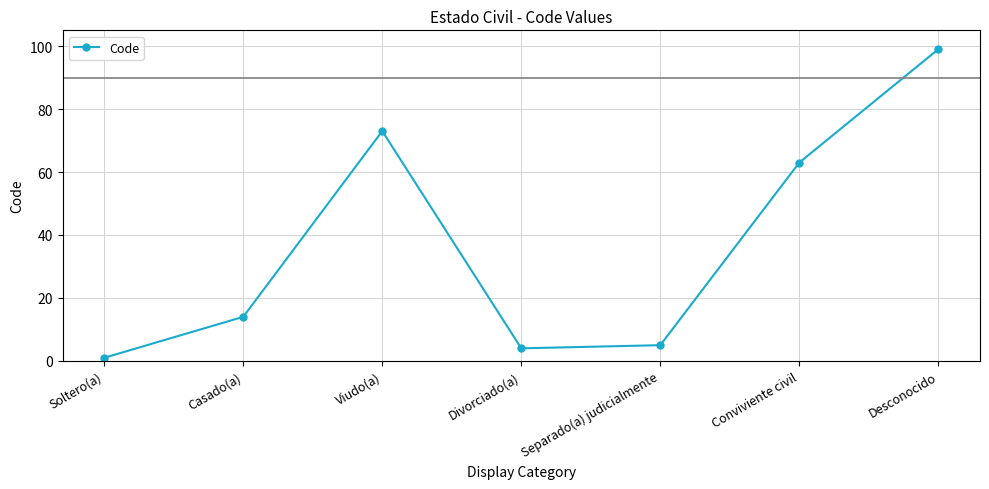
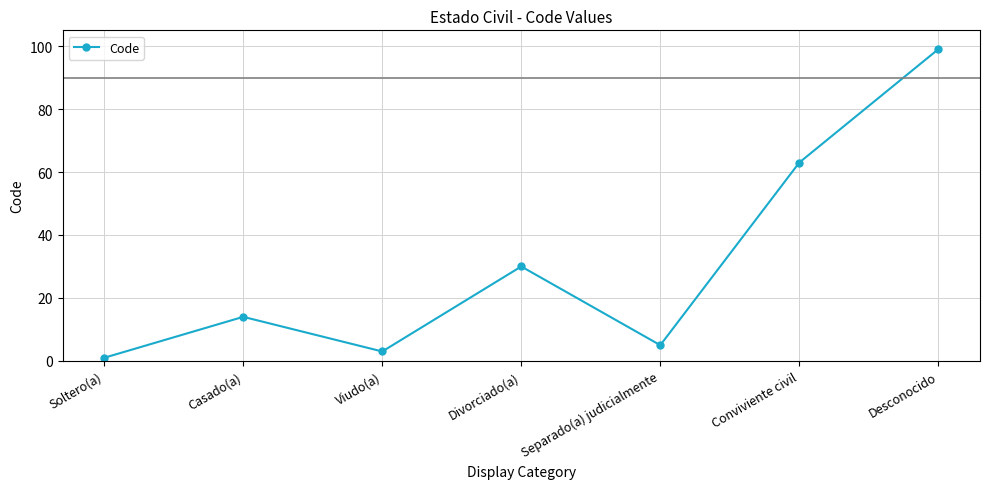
Viudo(a): 73 -> 3
Divorciado(a): 4 -> 30
